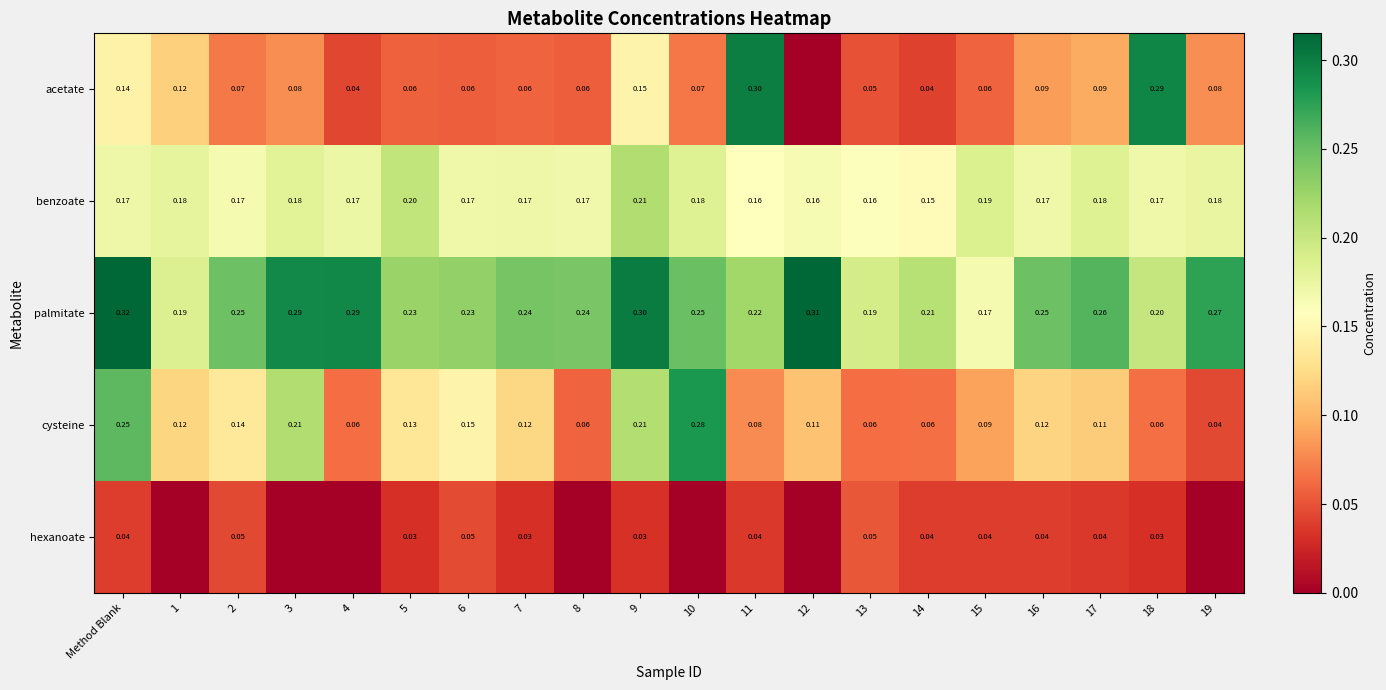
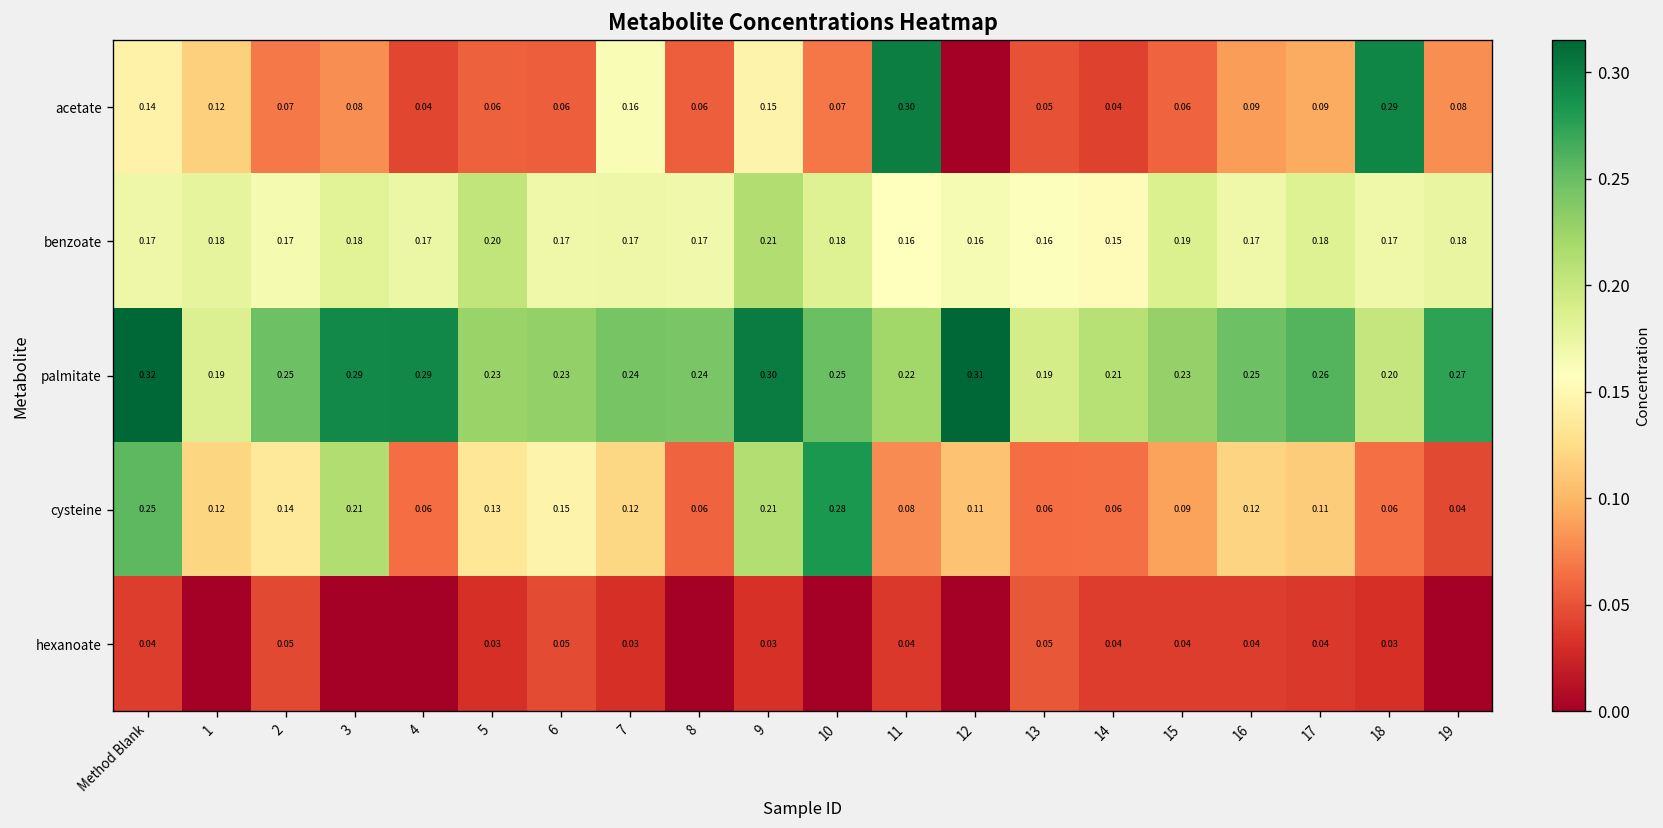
acetate, 7: 0.06 -> 0.16
palmitate, 15: 0.17 -> 0.23
